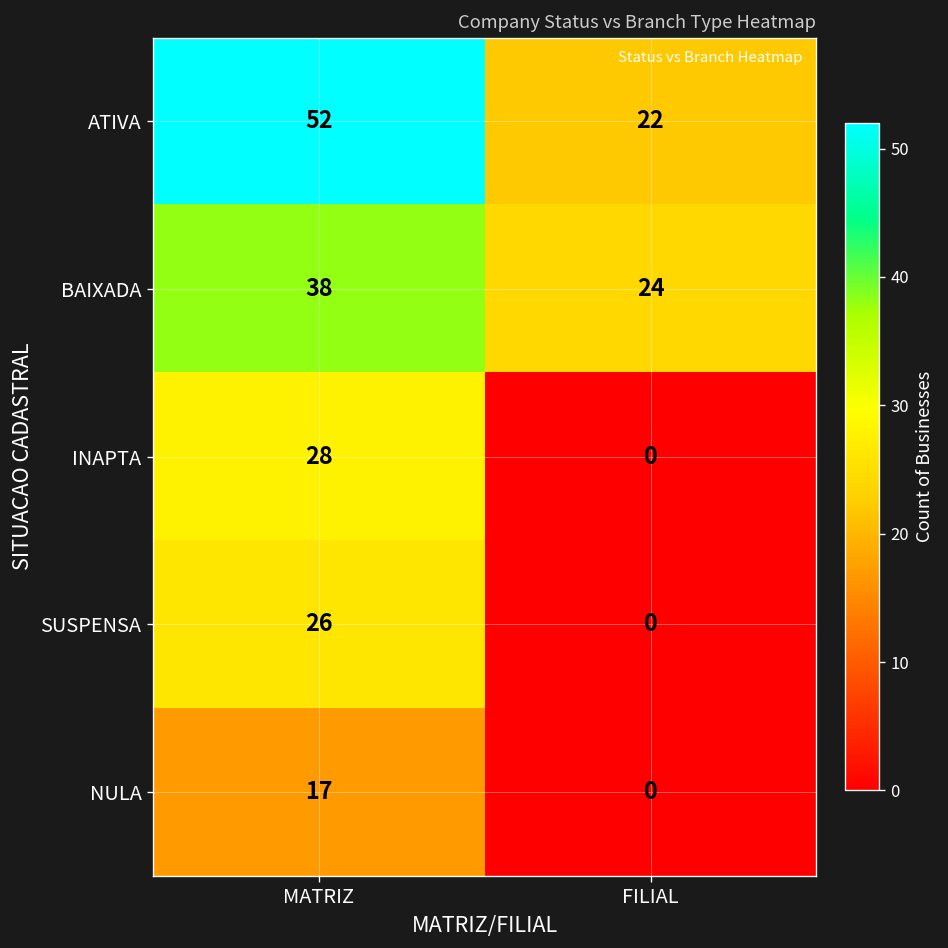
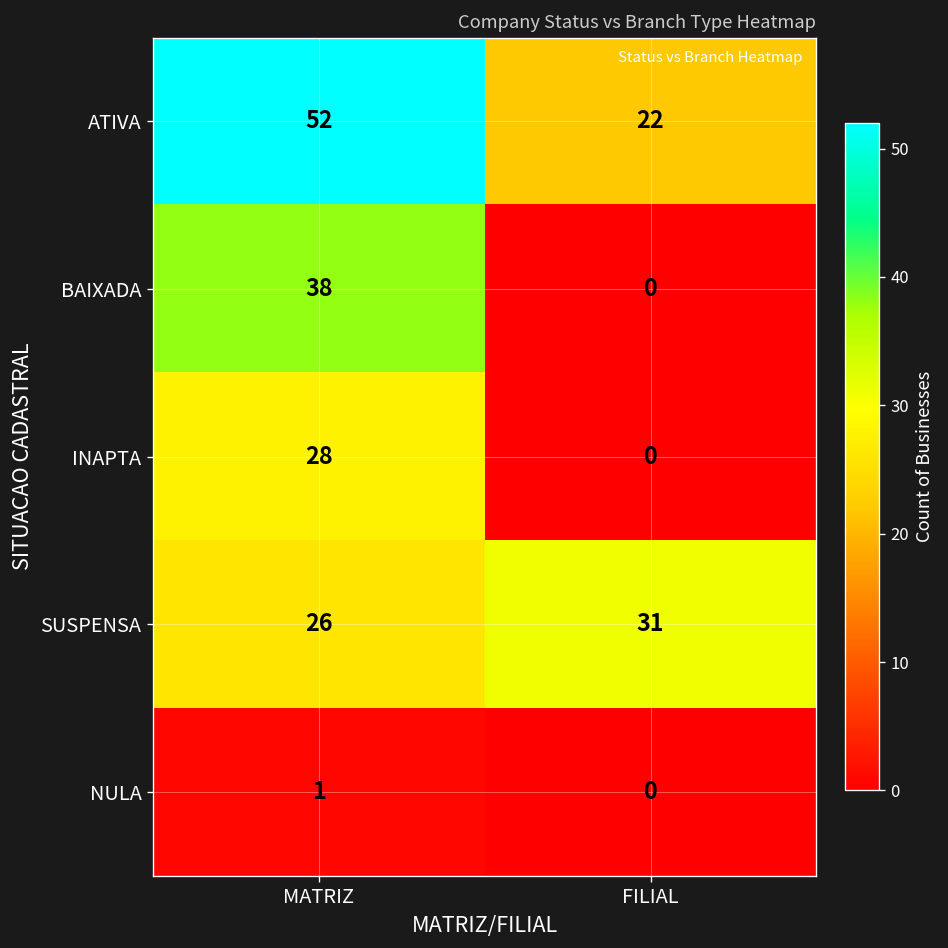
BAIXADA, FILIAL: 24 -> 0
SUSPENSA, FILIAL: 0 -> 31
NULA, MATRIZ: 17 -> 1
